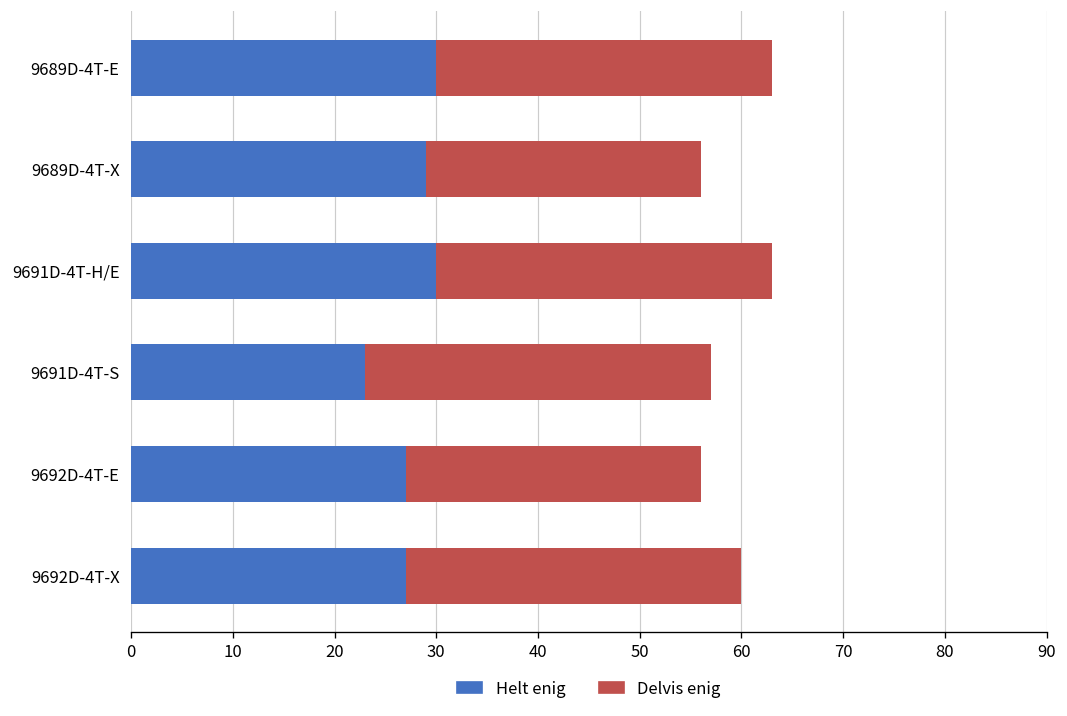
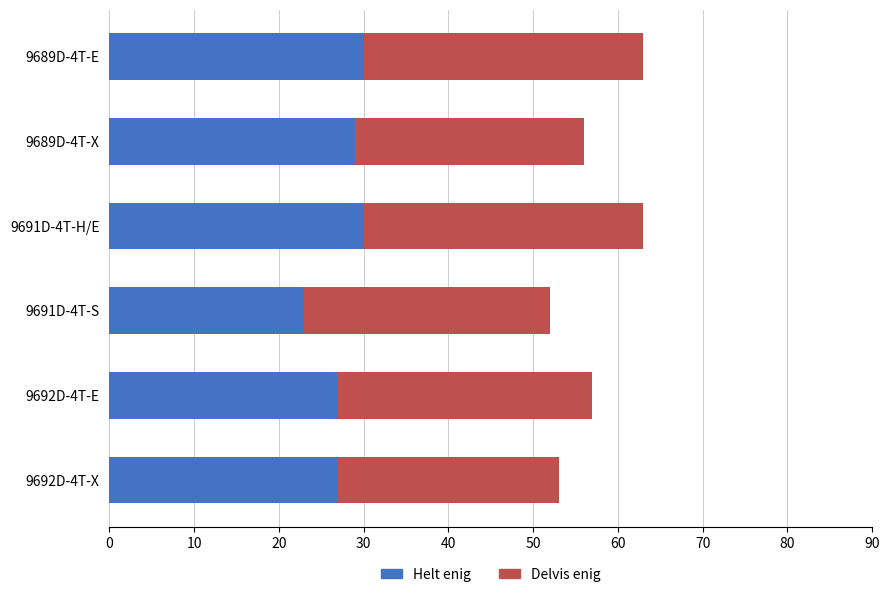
Delvis enig, 9691D-4T-S: 34 -> 29
Delvis enig, 9692D-4T-E: 29 -> 30
Delvis enig, 9692D-4T-X: 33 -> 26
